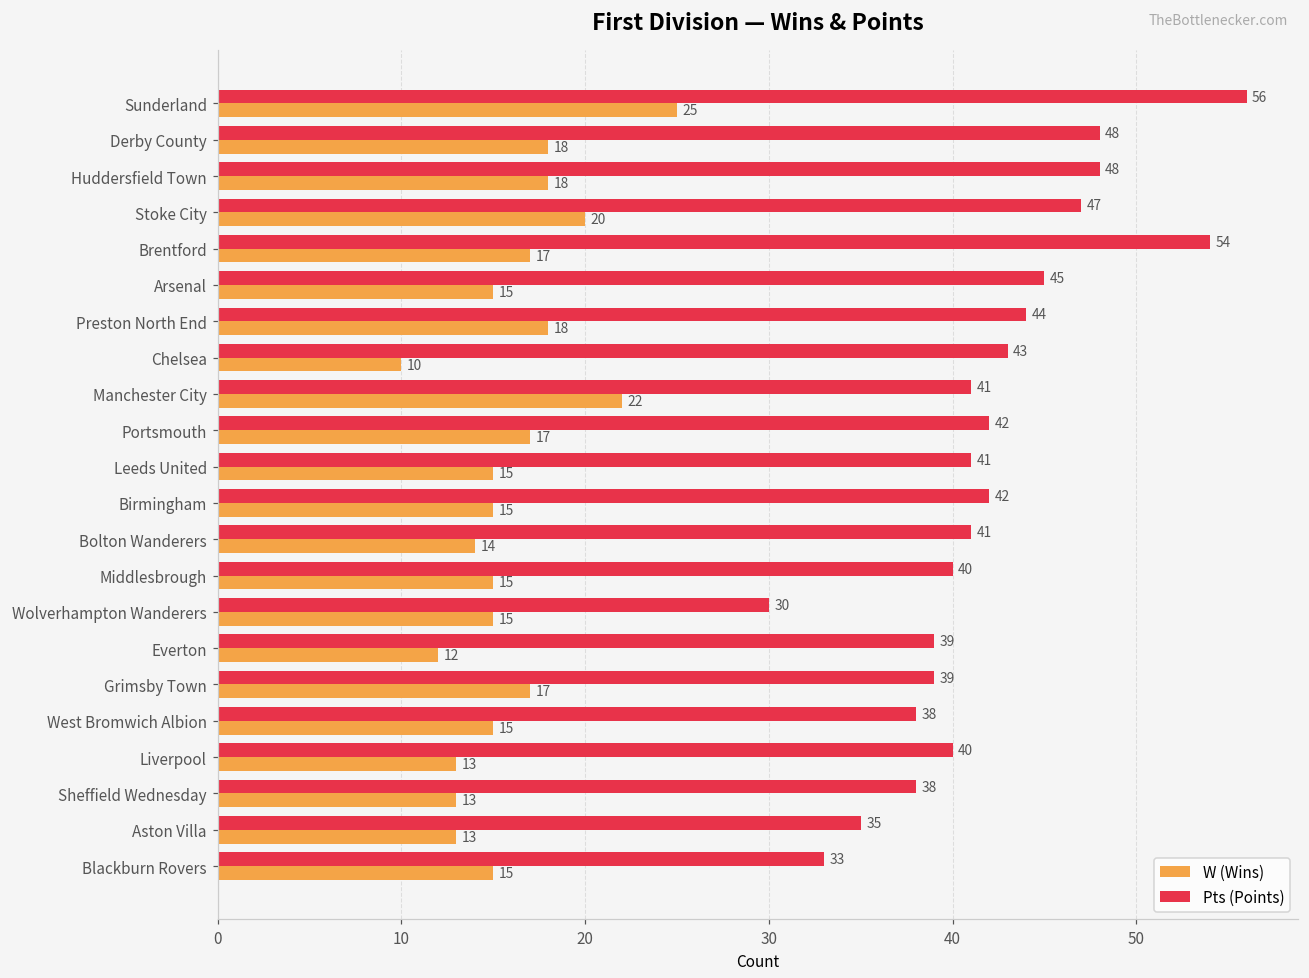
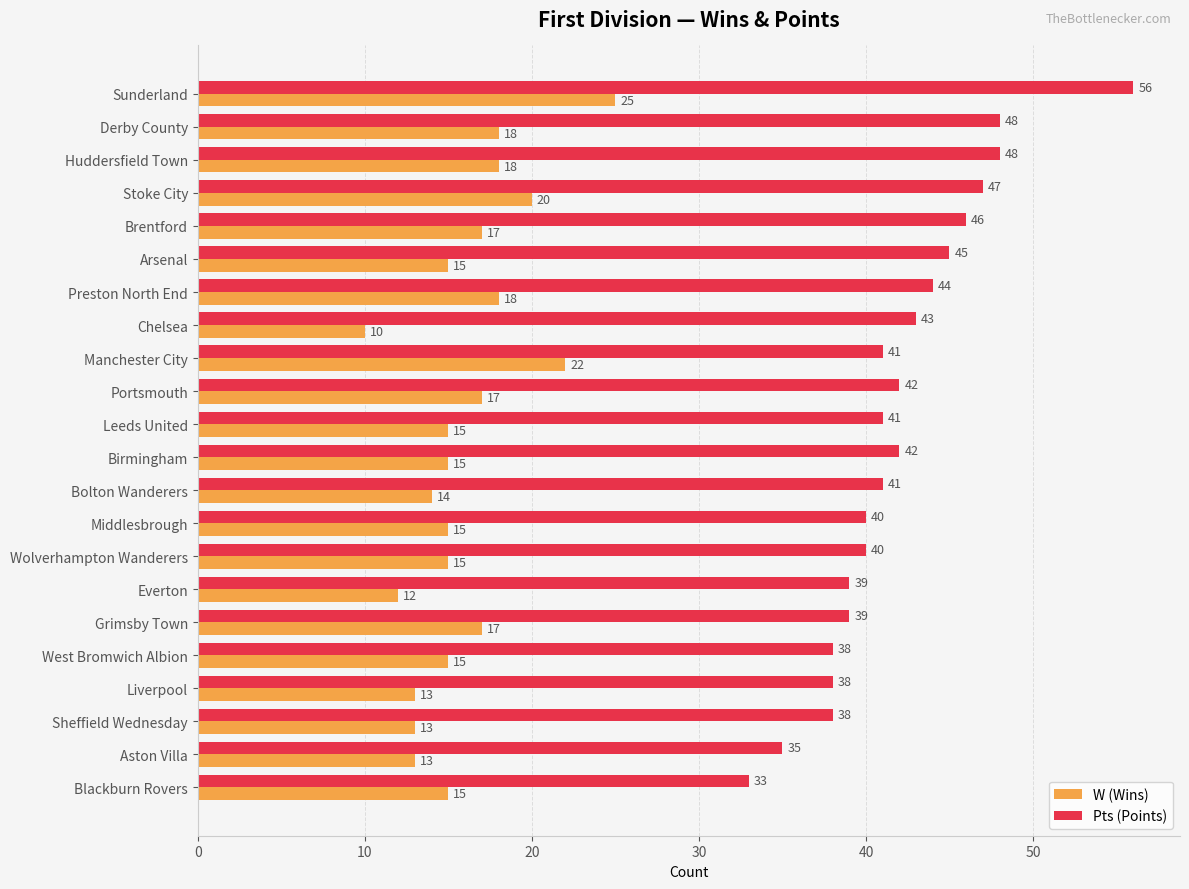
Pts (Points), Brentford: 54 -> 46
Pts (Points), Wolverhampton Wanderers: 30 -> 40
Pts (Points), Liverpool: 40 -> 38
